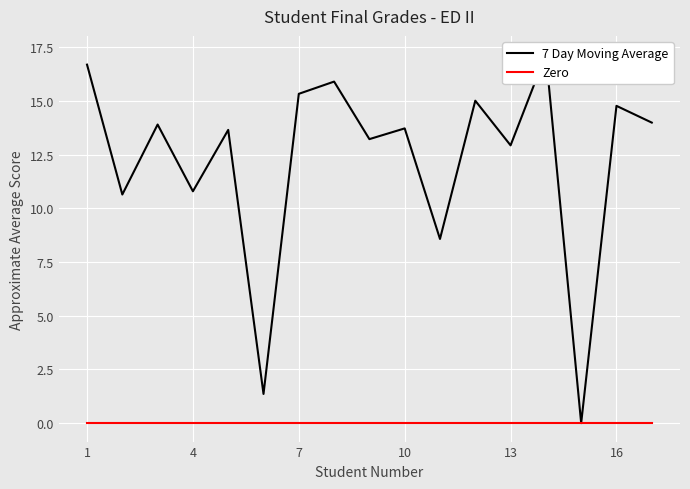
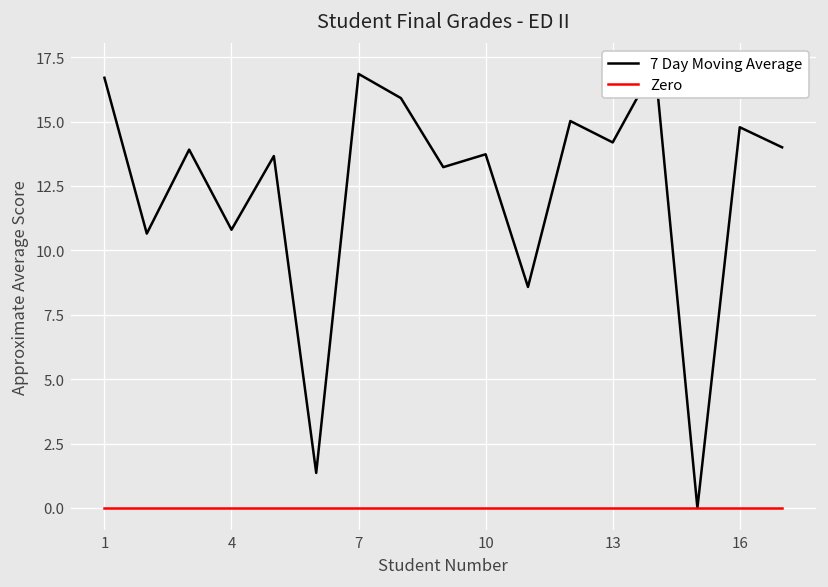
7 Day Moving Average, 7: 15.3 -> 16.9
7 Day Moving Average, 13: 12.9 -> 14.2
